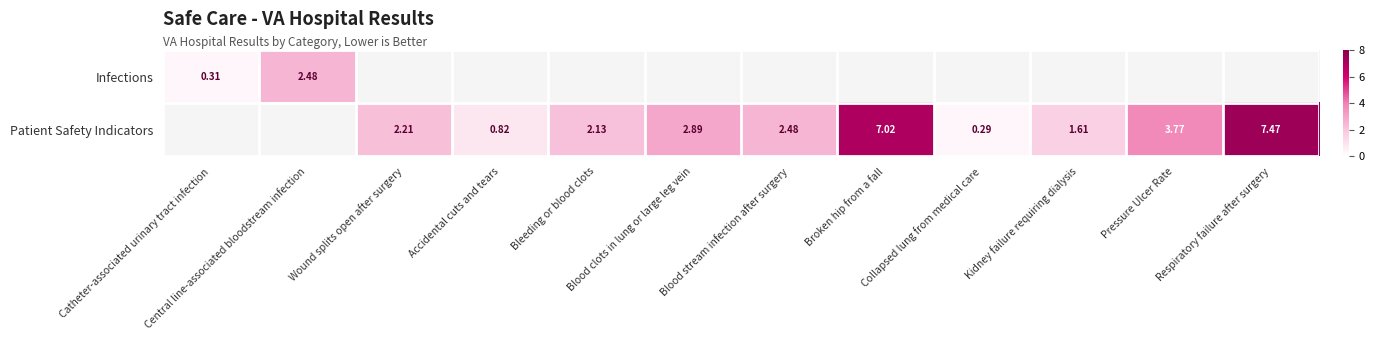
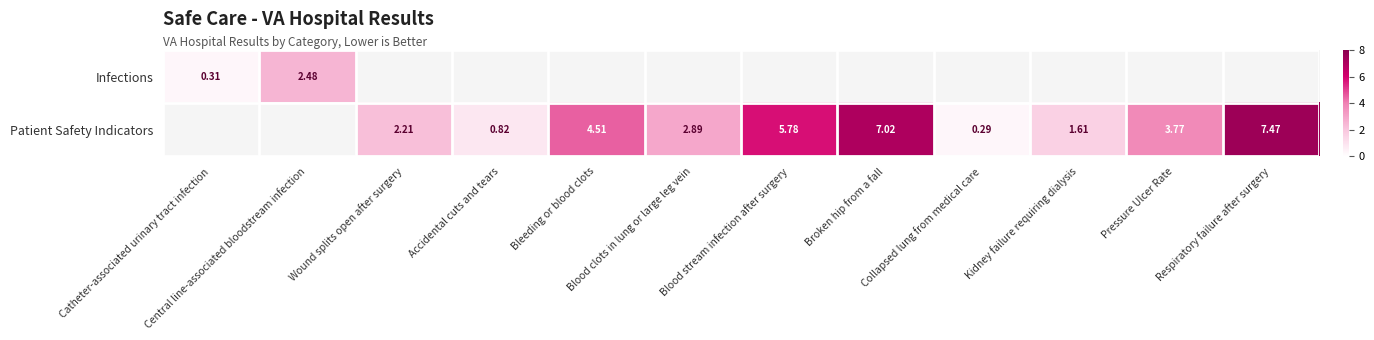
Patient Safety Indicators, Bleeding or blood clots: 2.13 -> 4.51
Patient Safety Indicators, Blood stream infection after surgery: 2.48 -> 5.78
